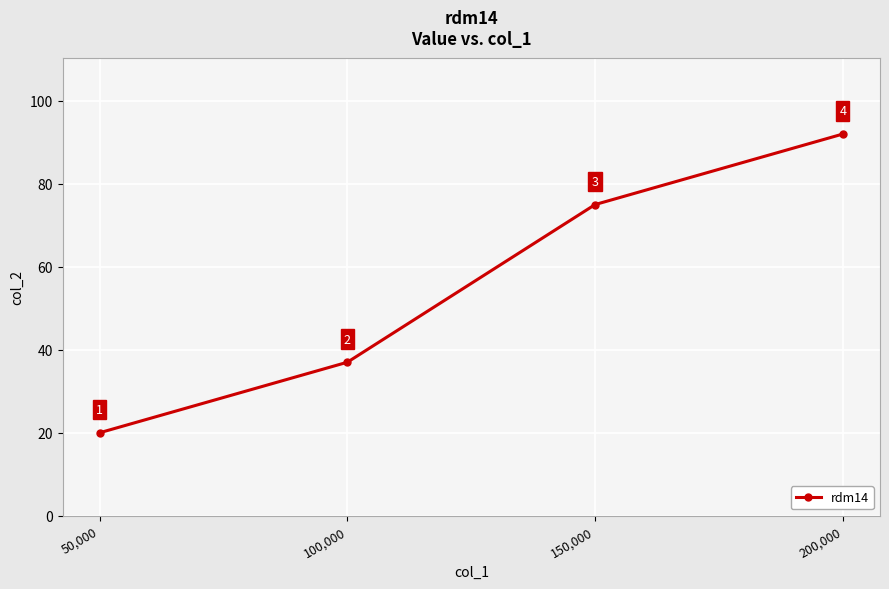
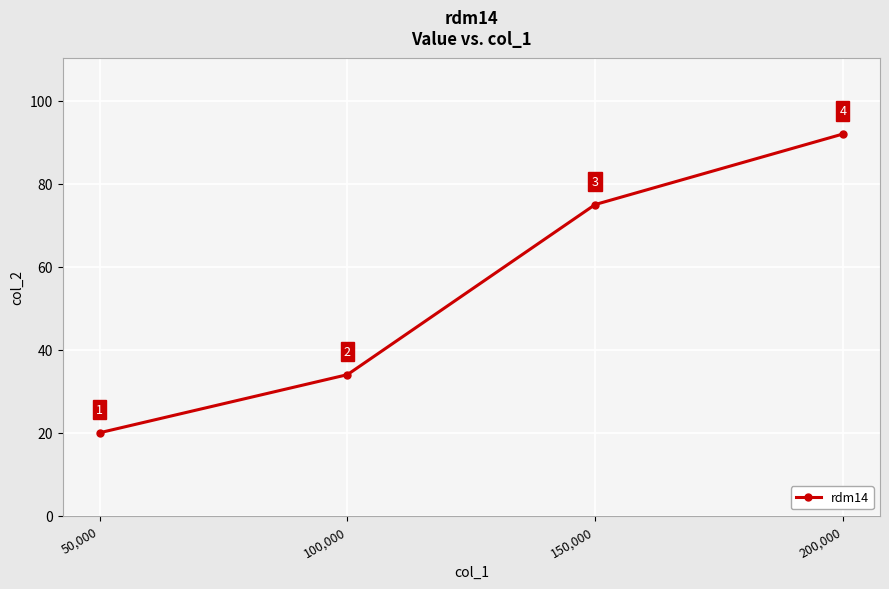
100,000: 37 -> 34
